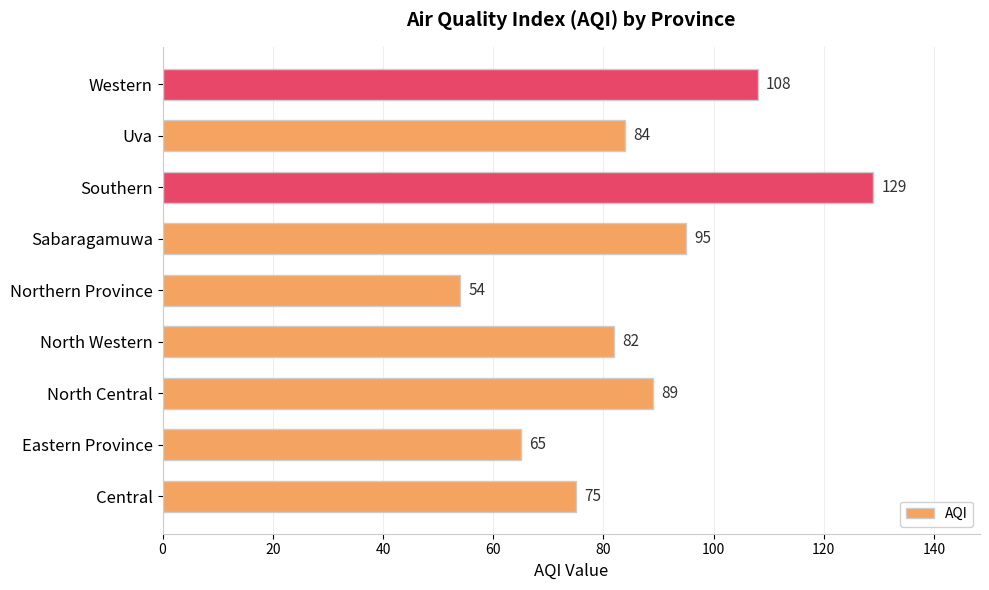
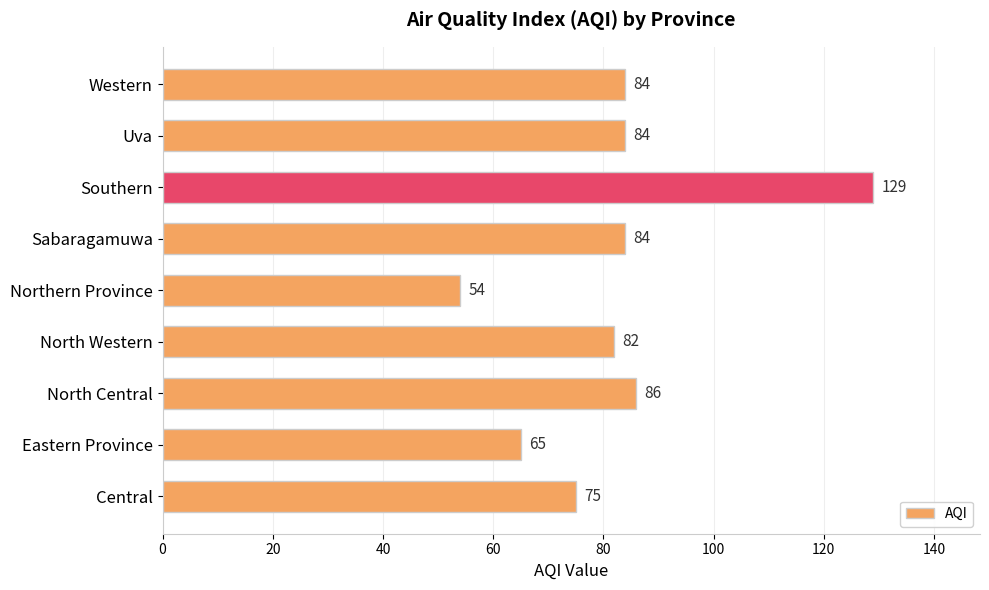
Western: 108 -> 84
Sabaragamuwa: 95 -> 84
North Central: 89 -> 86
